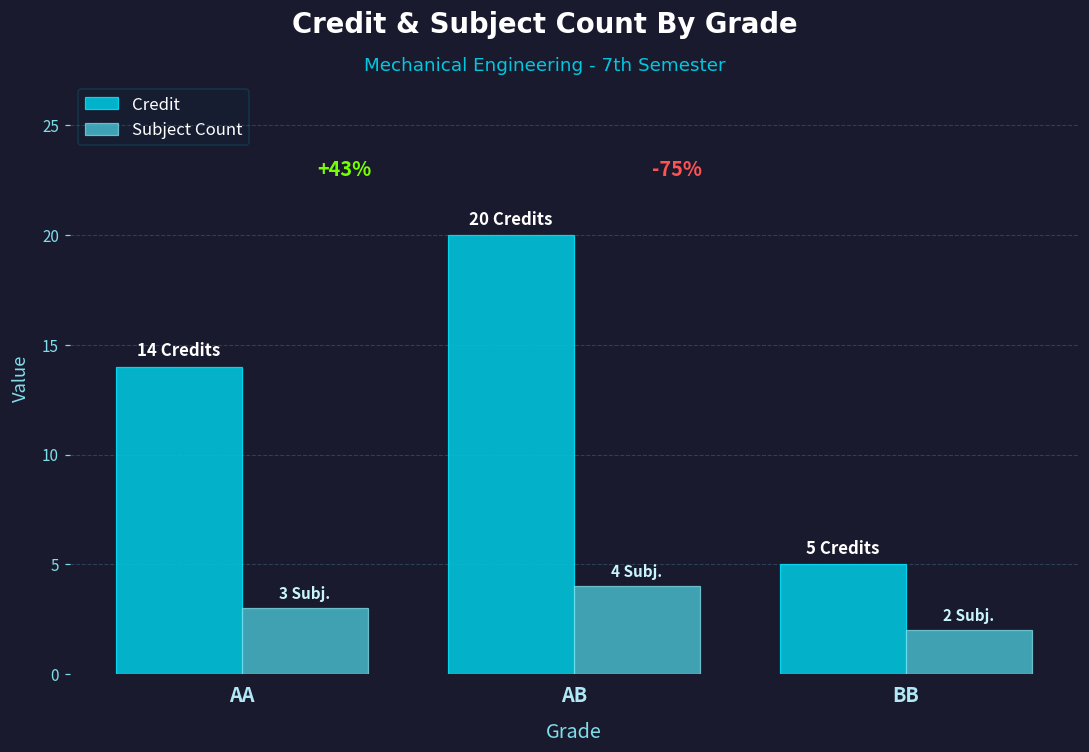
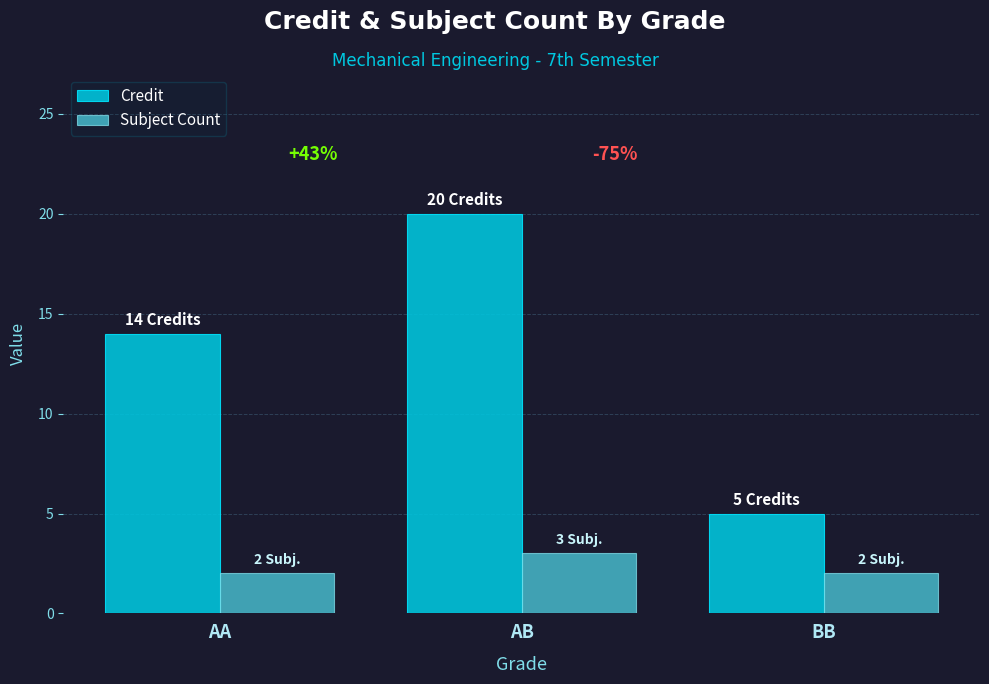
Subject Count, AA: 3 -> 2
Subject Count, AB: 4 -> 3
